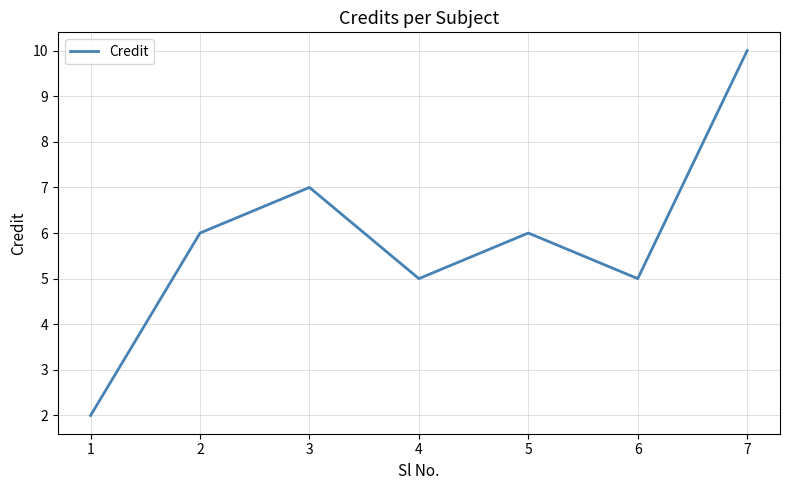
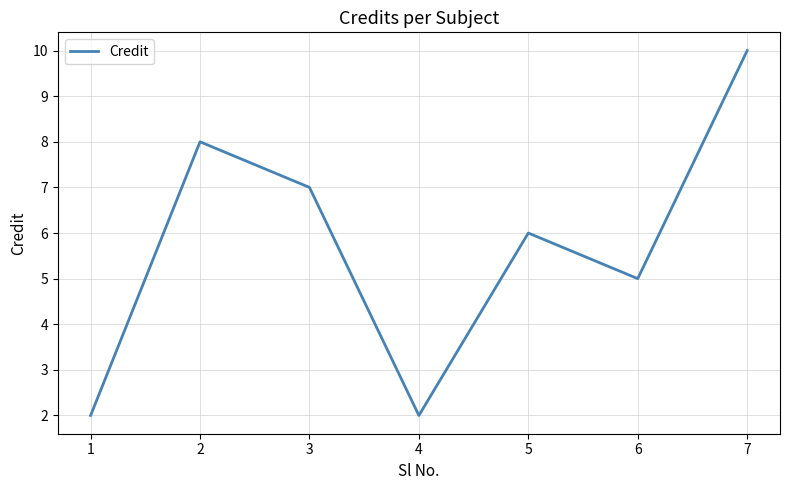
2: 6 -> 8
4: 5 -> 2
